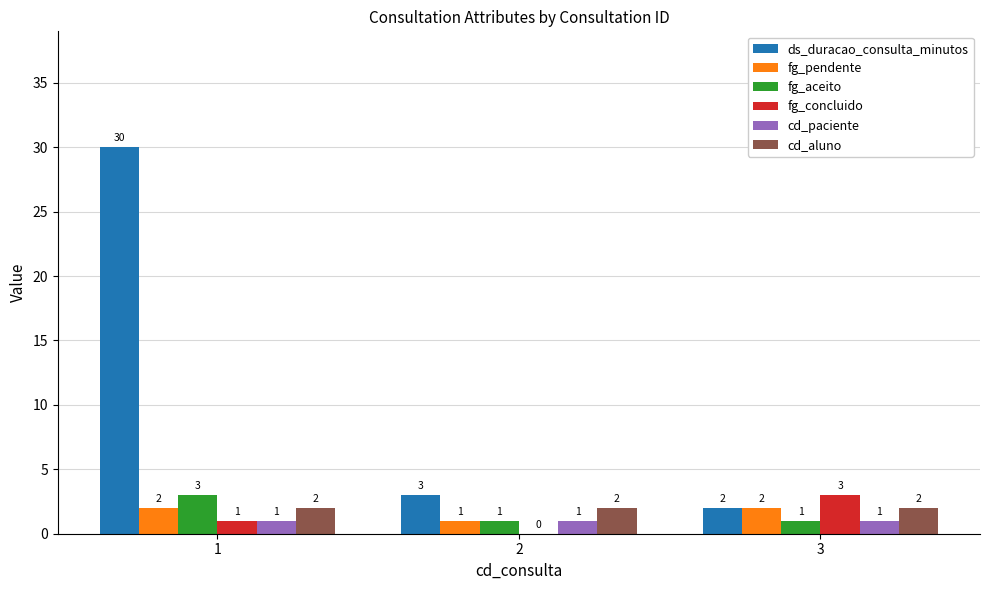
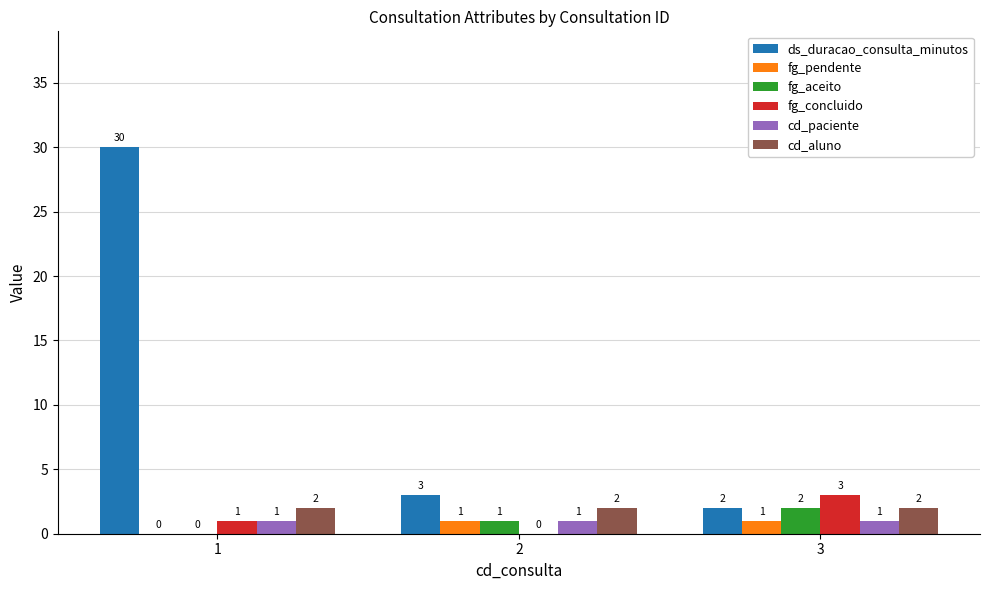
fg_pendente, 1: 2 -> 0
fg_aceito, 1: 3 -> 0
fg_pendente, 3: 2 -> 1
fg_aceito, 3: 1 -> 2
